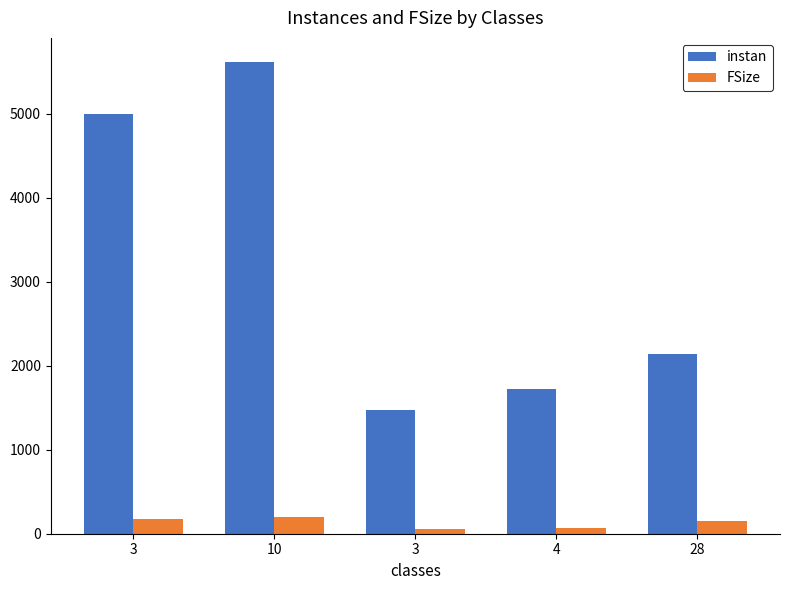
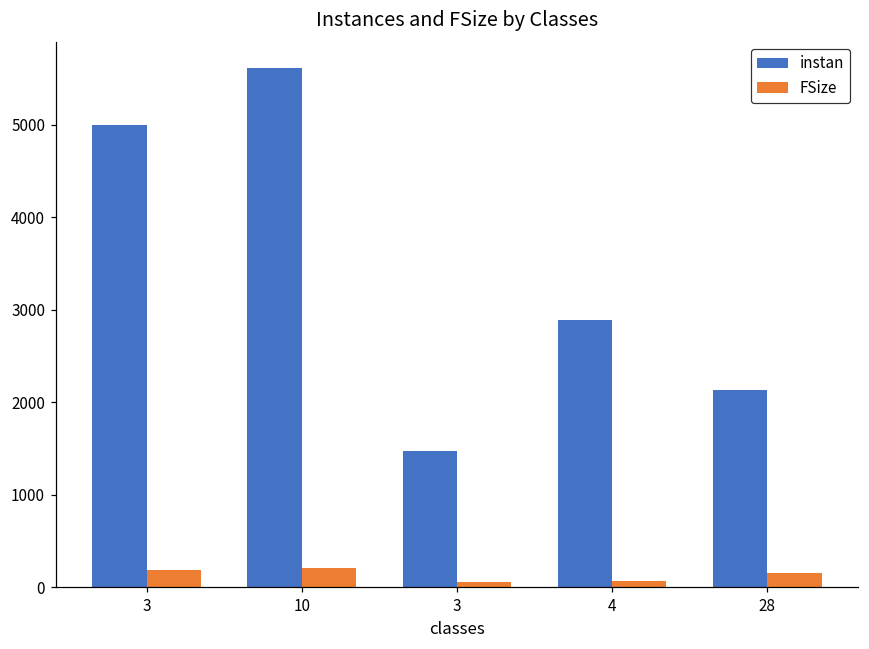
instan, 4: 1700 -> 2900
